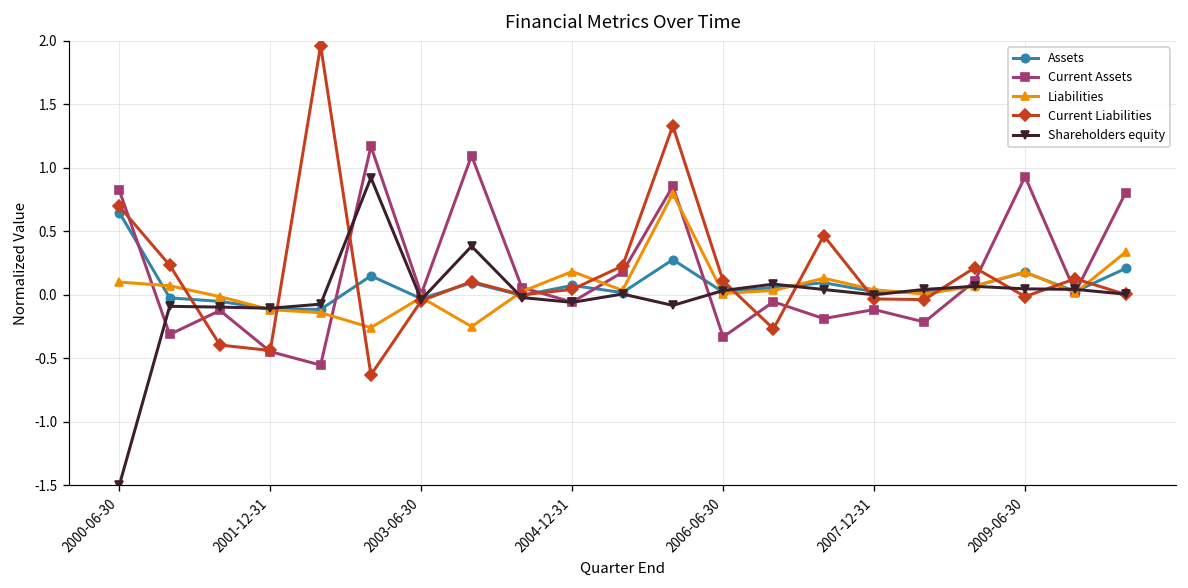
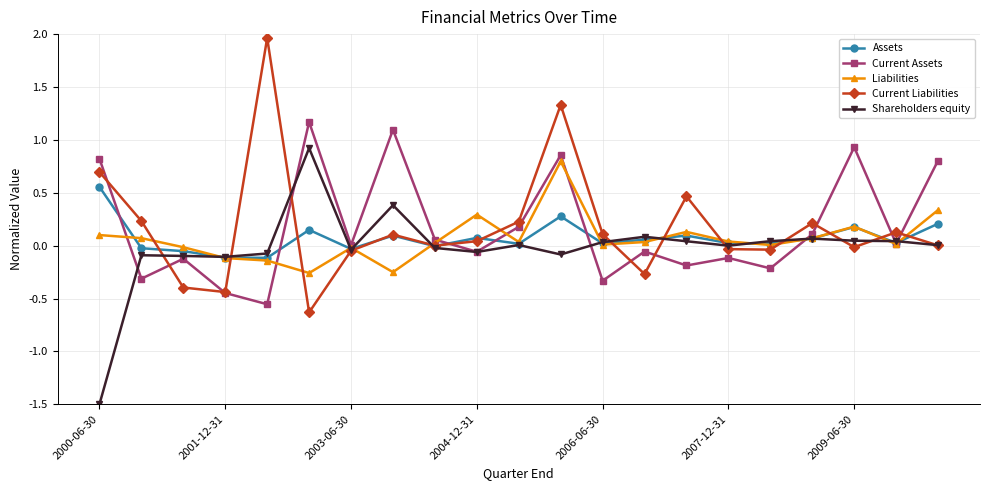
Assets, 2000-06-30: 0.65 -> 0.56
Liabilities, 2004-12-31: 0.18 -> 0.29
